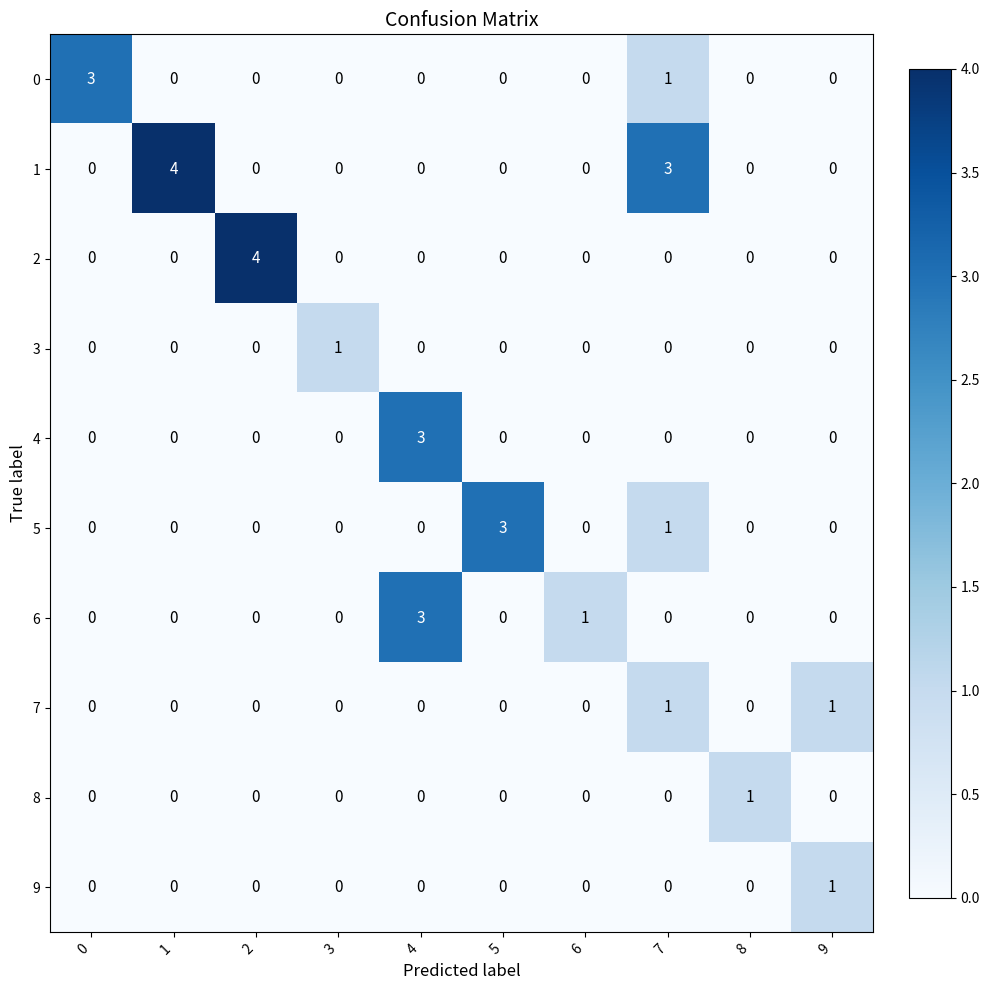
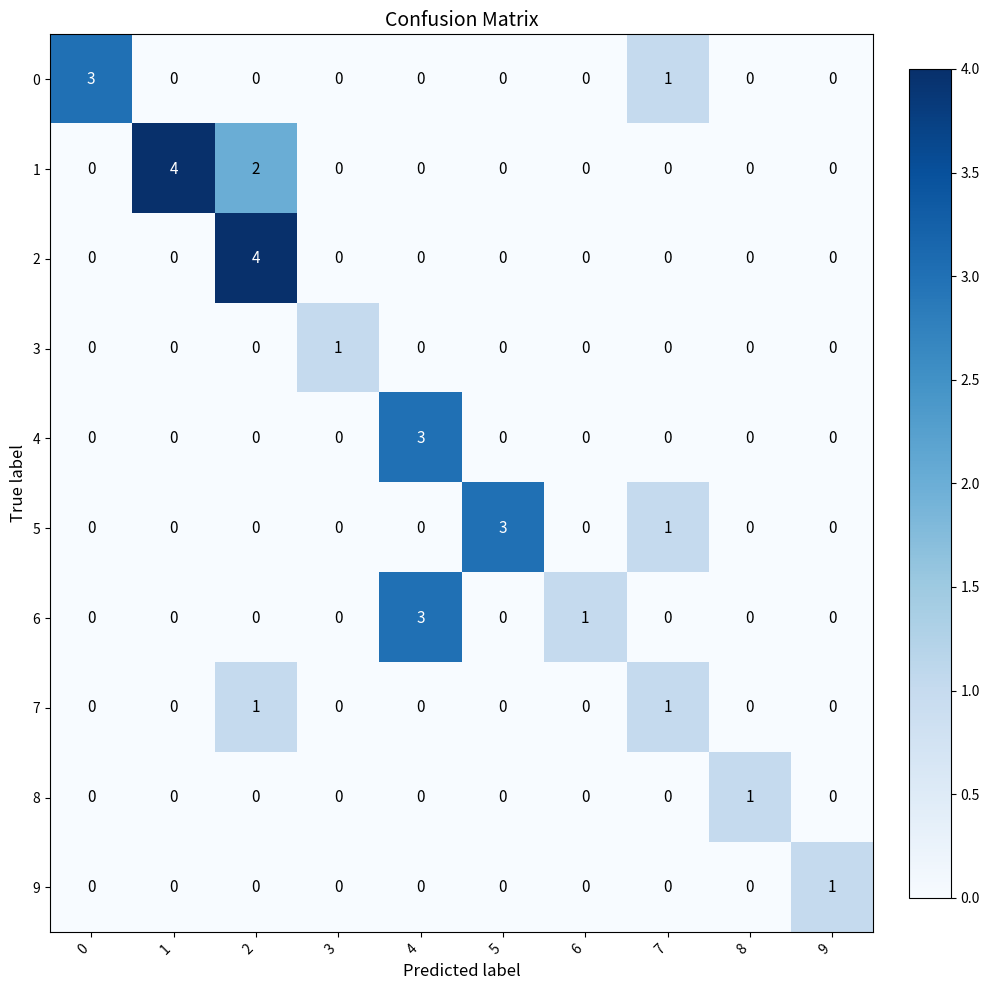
1, 2: 0 -> 2
1, 7: 3 -> 0
7, 2: 0 -> 1
7, 9: 1 -> 0
